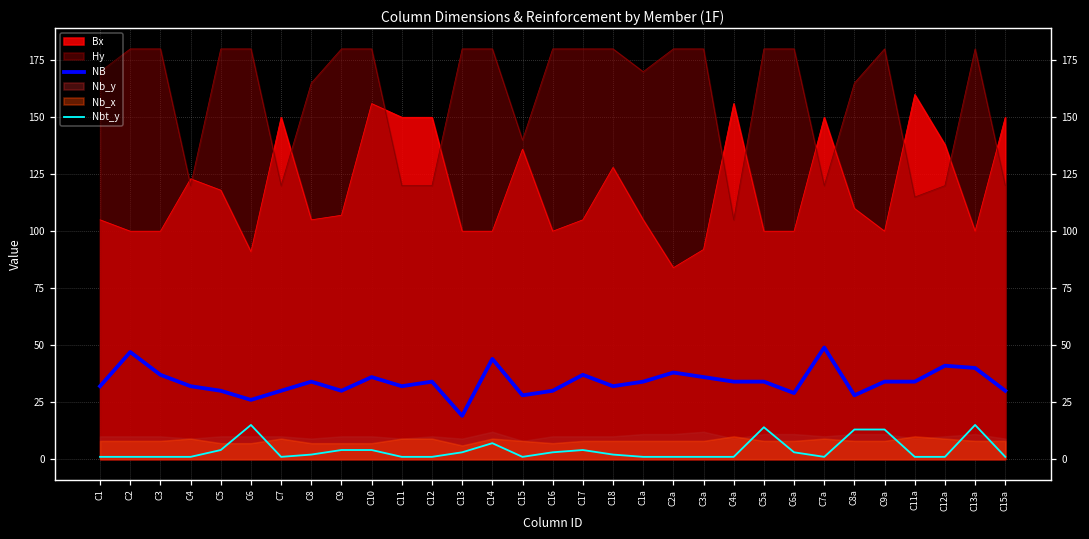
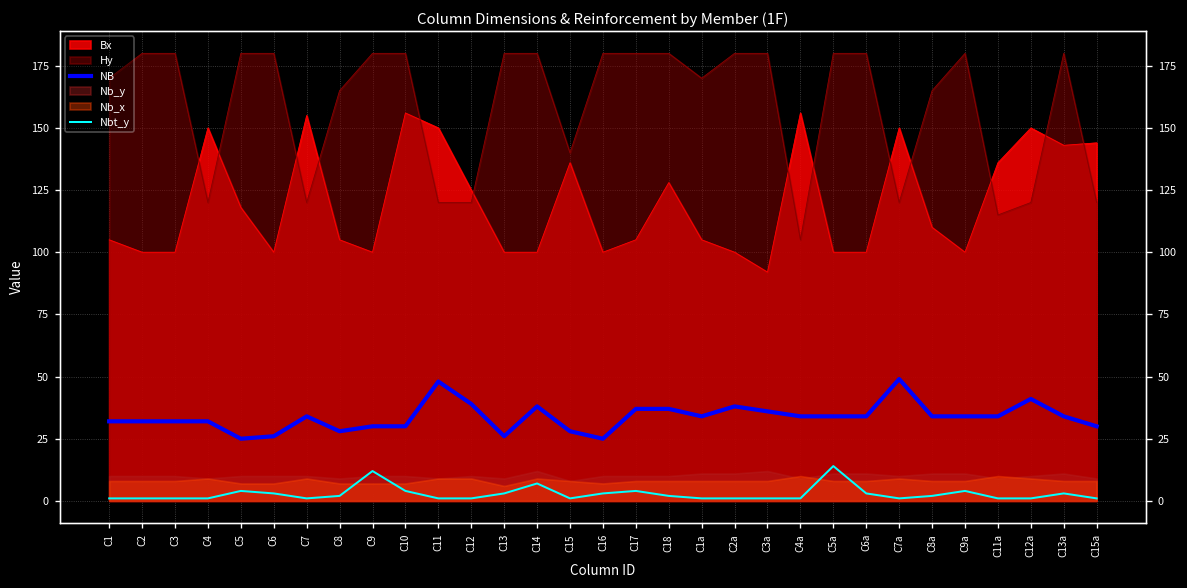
NB, C2: 47 -> 32
NB, C3: 37 -> 32
Bx, C4: 123 -> 150
NB, C5: 30 -> 25
Bx, C6: 91 -> 100
Nbt_y, C6: 15 -> 3
Bx, C7: 150 -> 155
NB, C7: 30 -> 34
NB, C8: 34 -> 28
Bx, C9: 107 -> 100
Nbt_y, C9: 4 -> 12
NB, C10: 36 -> 30
NB, C11: 32 -> 48
Bx, C12: 150 -> 125
NB, C12: 34 -> 39
NB, C13: 19 -> 26
NB, C14: 44 -> 38
NB, C16: 30 -> 25
NB, C18: 32 -> 37
Bx, C2a: 84 -> 100
NB, C6a: 29 -> 34
NB, C8a: 28 -> 34
Nbt_y, C8a: 13 -> 2
Nbt_y, C9a: 13 -> 4
Bx, C11a: 160 -> 136
Bx, C12a: 138 -> 150
Bx, C13a: 100 -> 143
NB, C13a: 40 -> 34
Nbt_y, C13a: 15 -> 3
Bx, C15a: 150 -> 144
